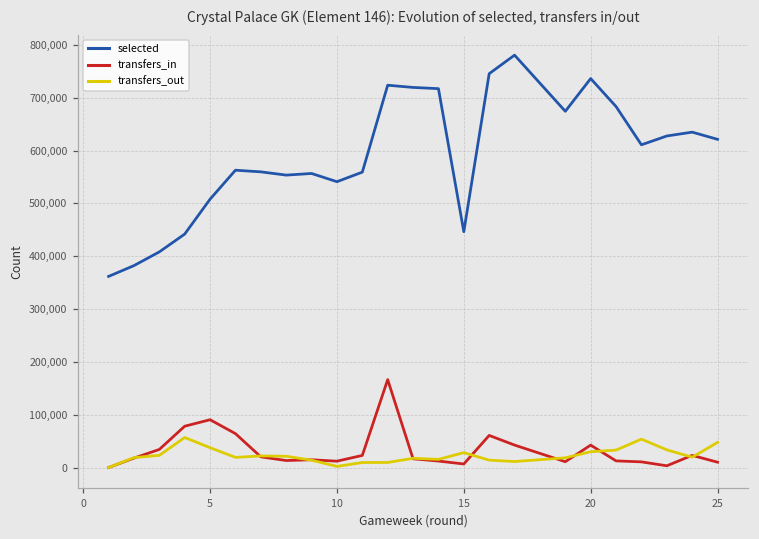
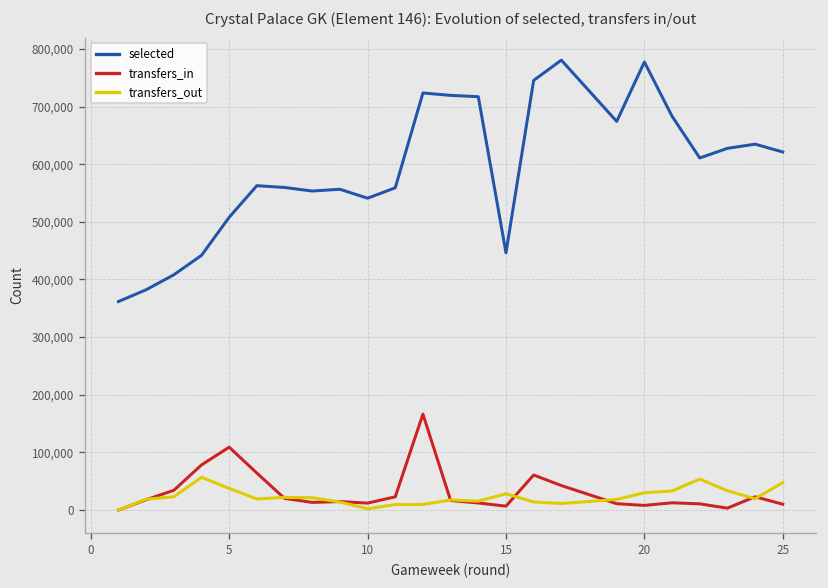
transfers_in, 5: 90,000 -> 110,000
selected, 20: 740,000 -> 780,000
transfers_in, 20: 40,000 -> 10,000
